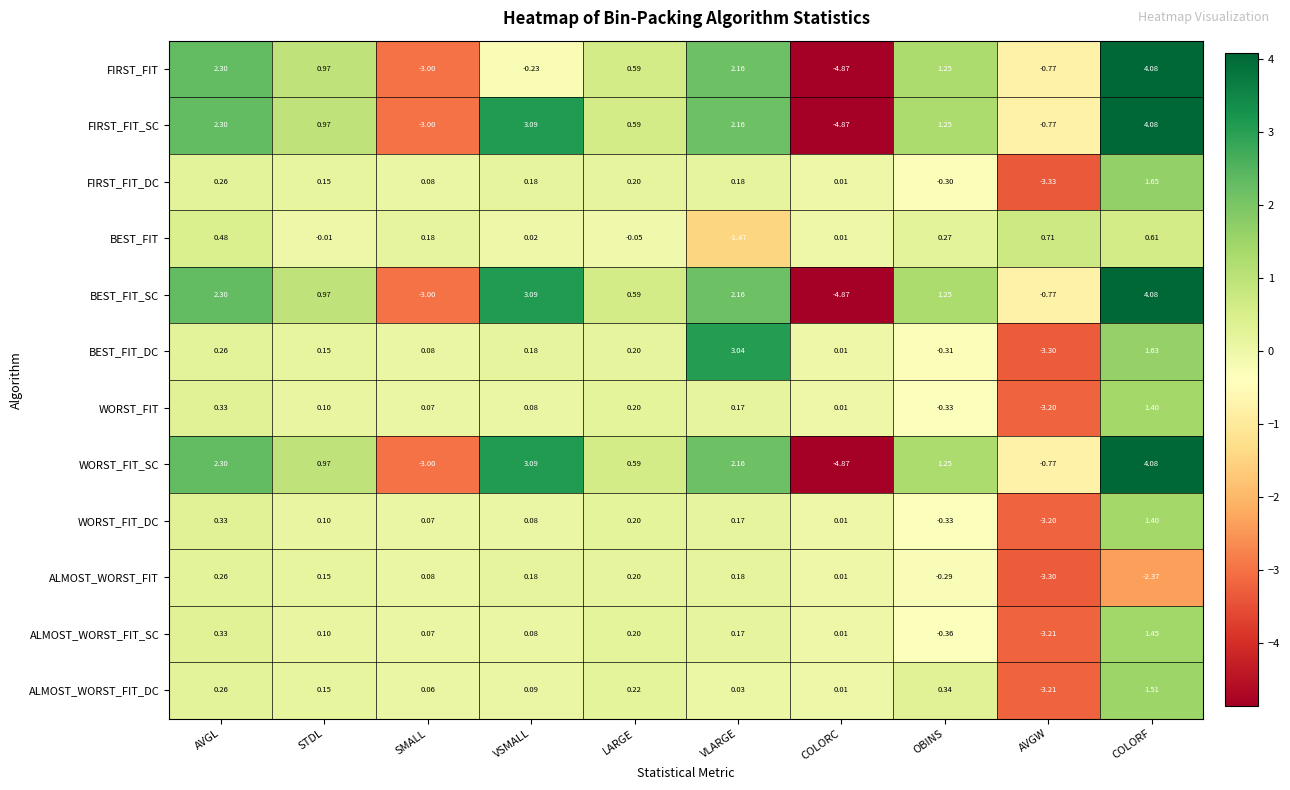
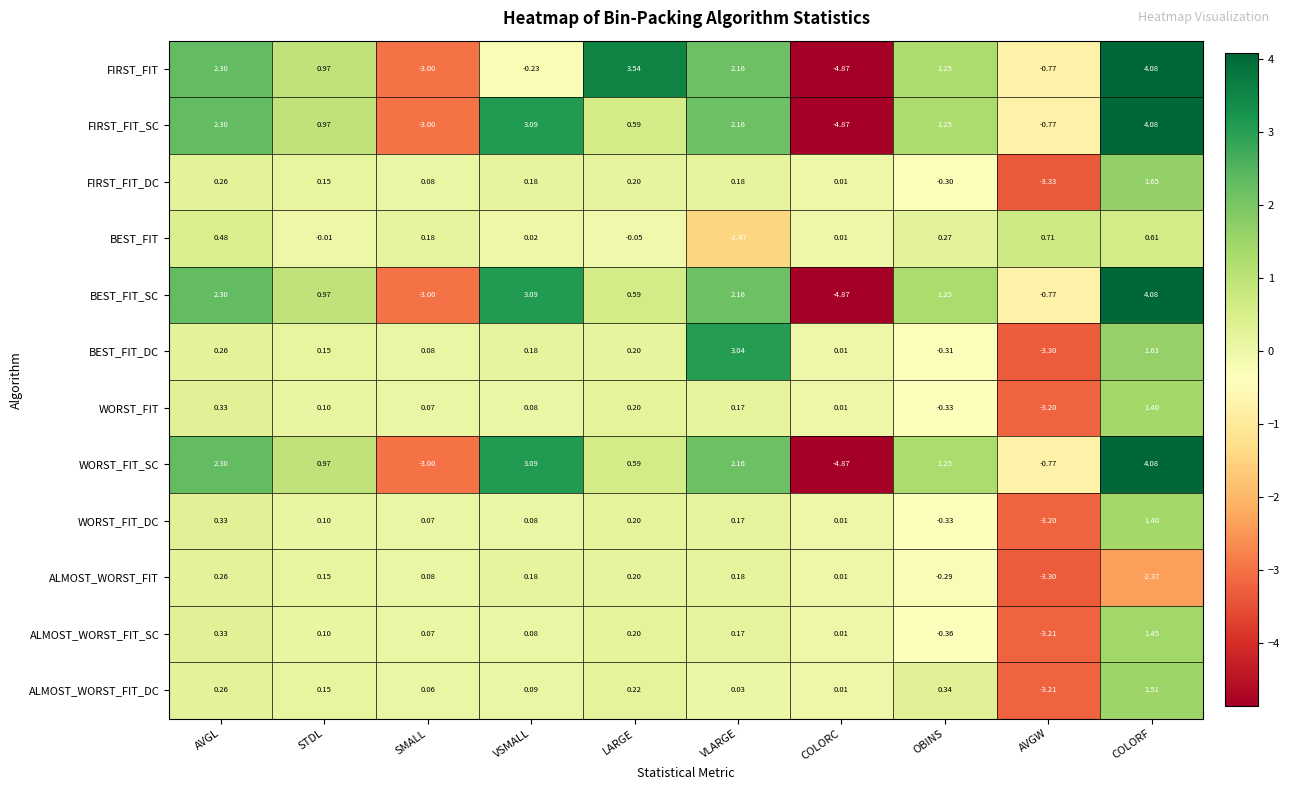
FIRST_FIT, LARGE: 0.59 -> 3.54
